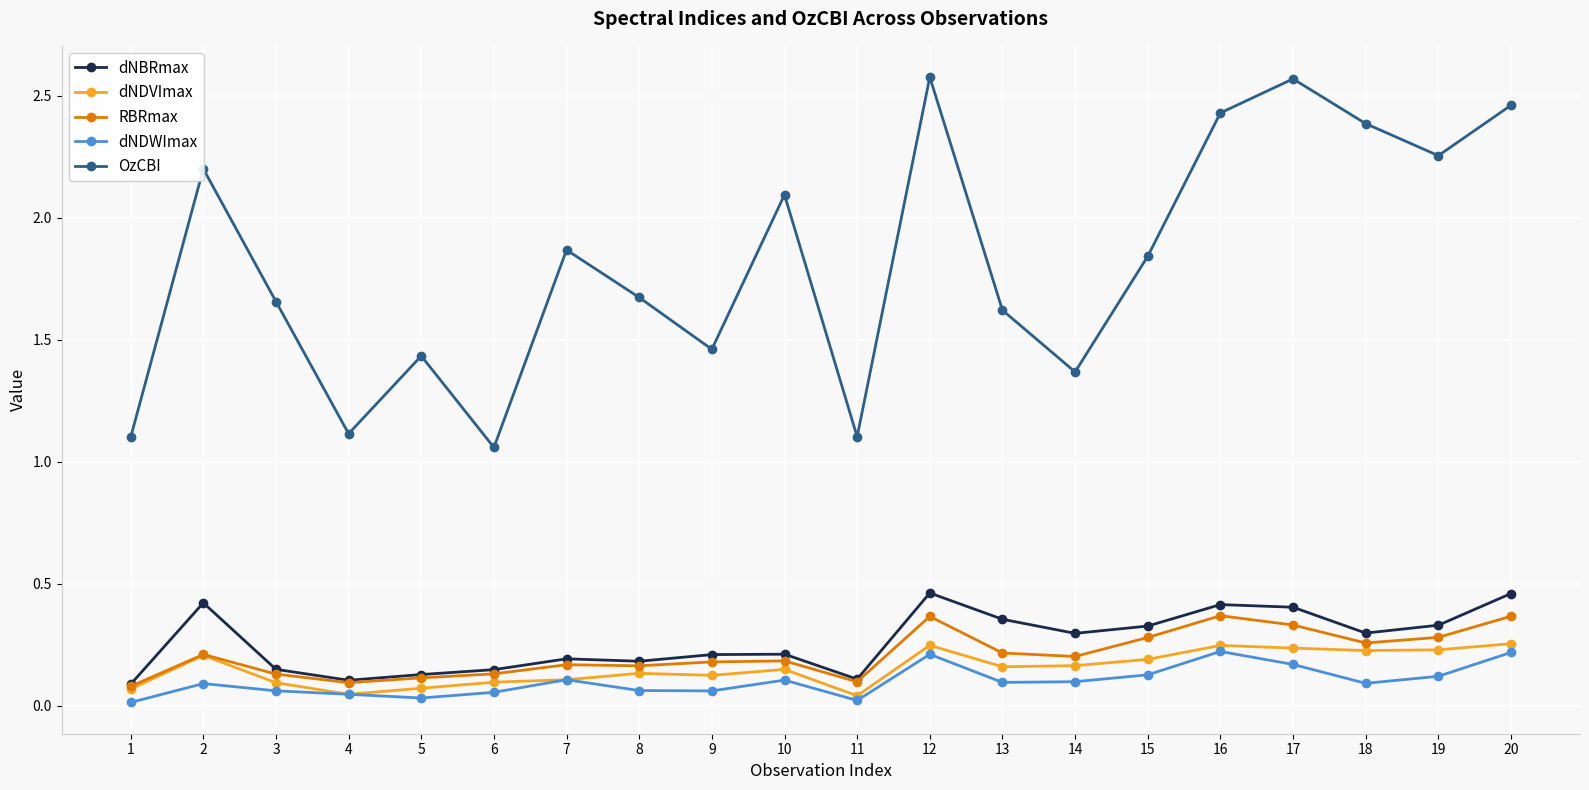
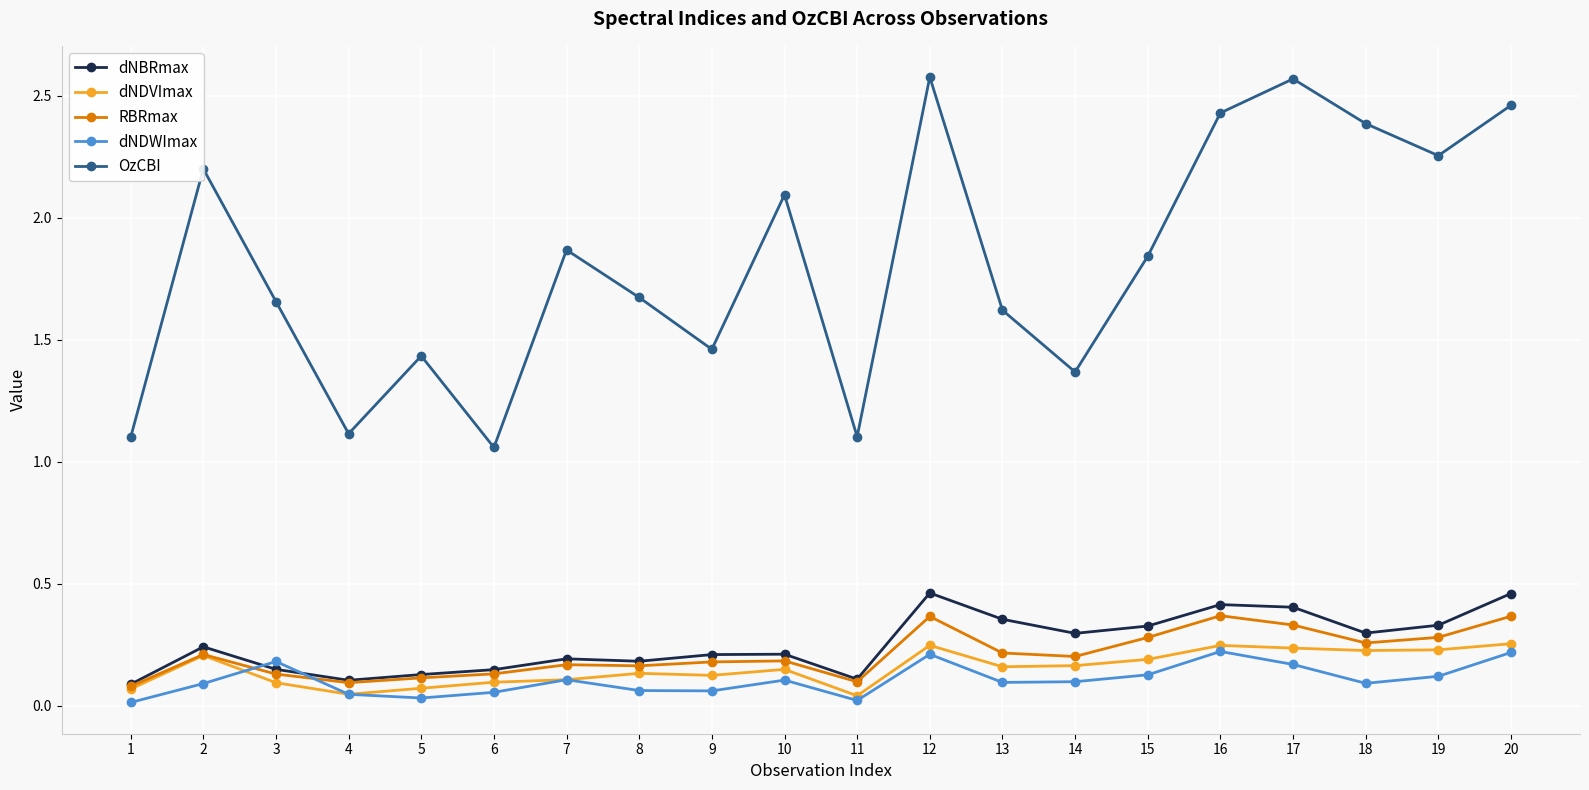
dNBRmax, 2: 0.42 -> 0.24
dNDWImax, 3: 0.06 -> 0.18
